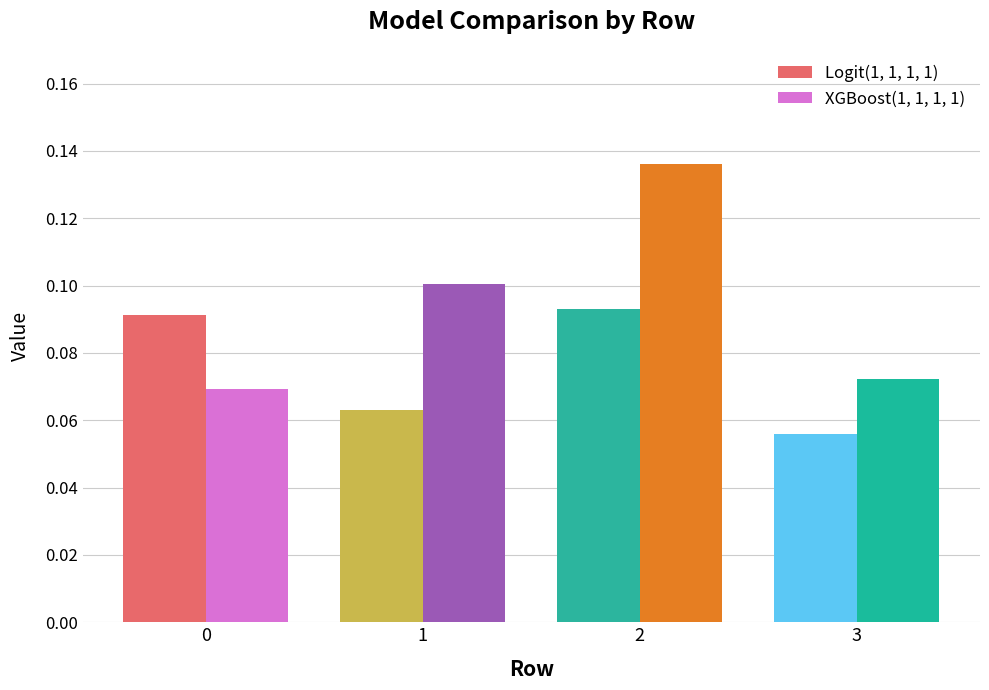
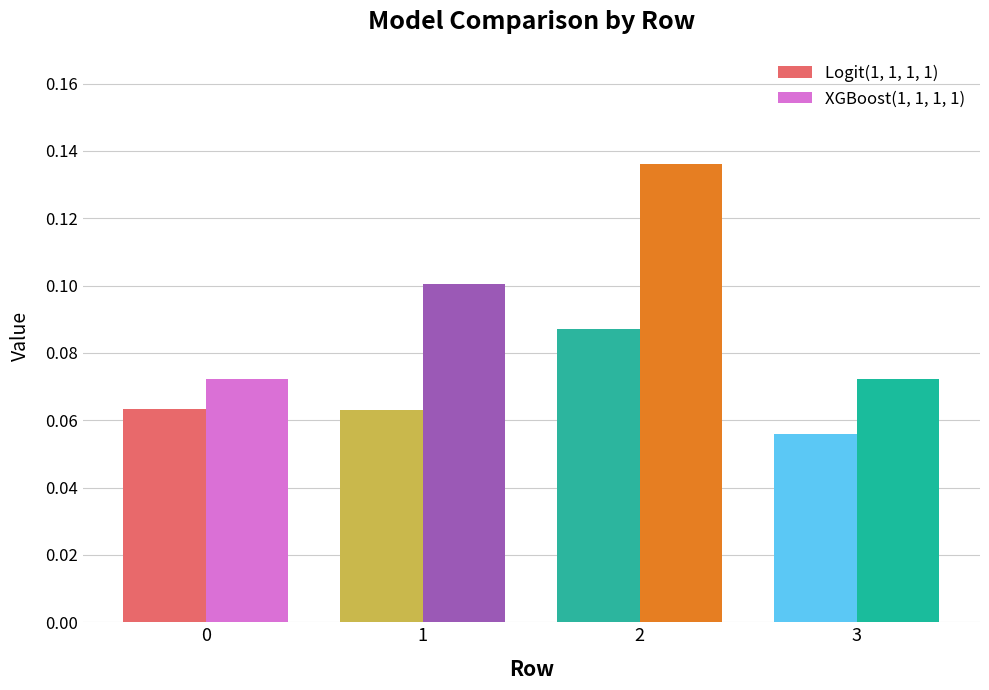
Logit(1, 1, 1, 1), 0: 0.091 -> 0.063
XGBoost(1, 1, 1, 1), 0: 0.069 -> 0.072
Logit(1, 1, 1, 1), 2: 0.093 -> 0.087
